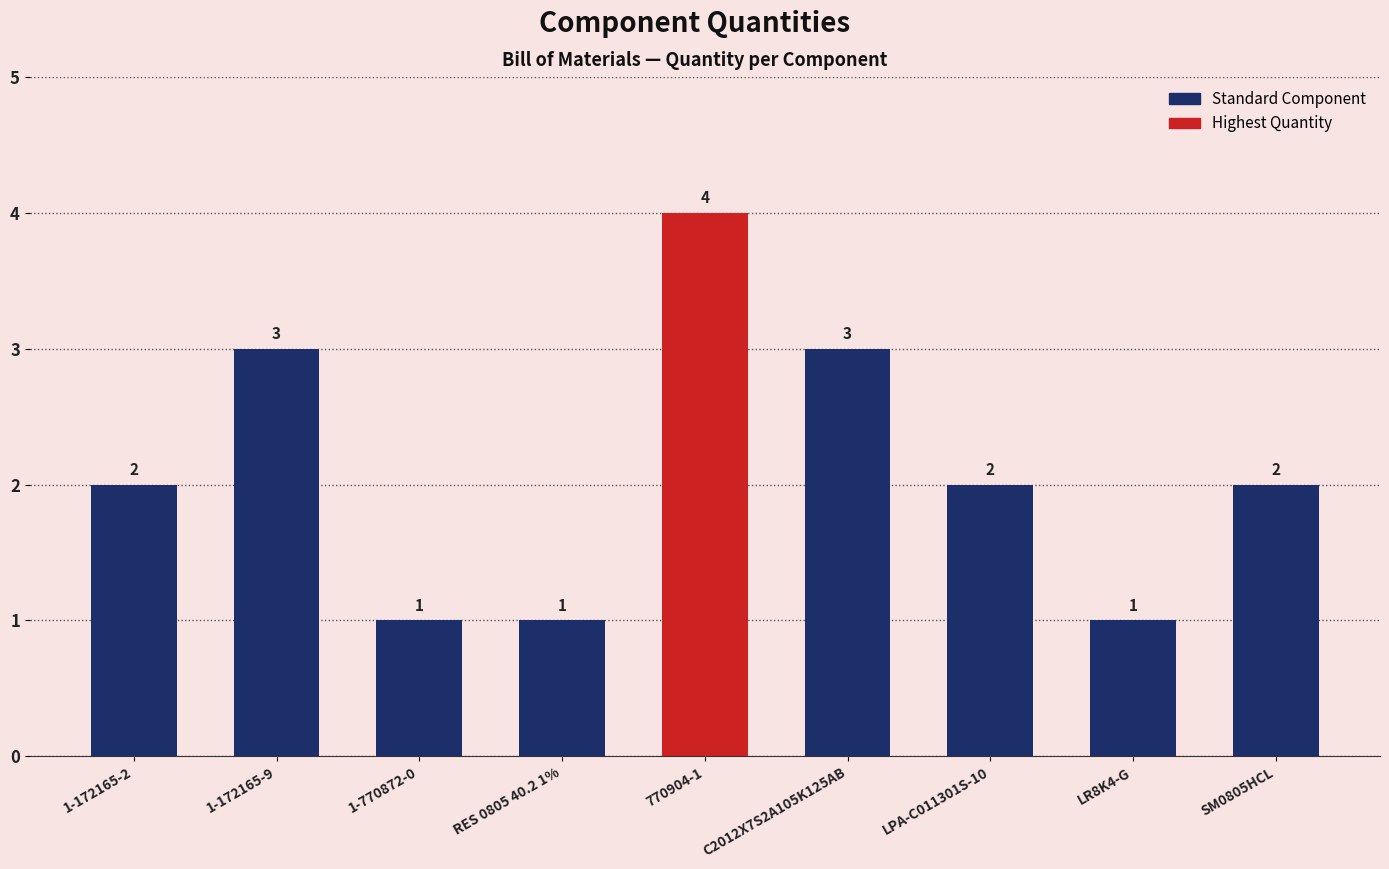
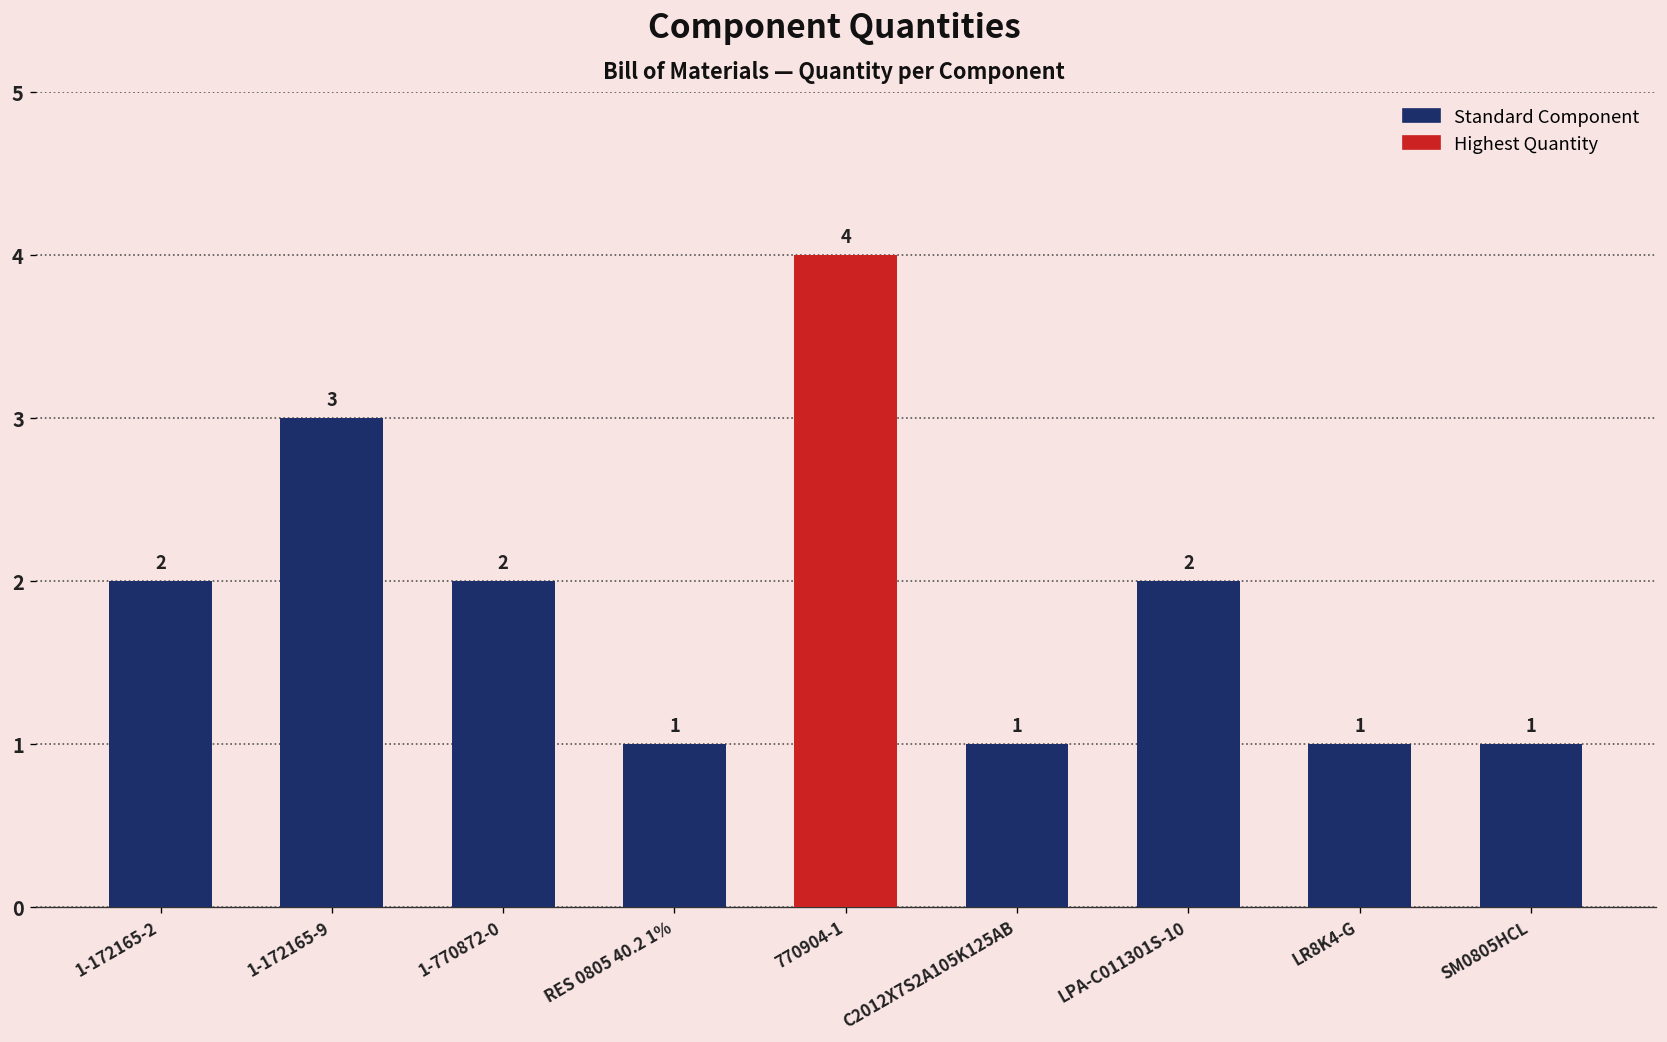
1-770872-0: 1 -> 2
C2012X7S2A105K125AB: 3 -> 1
SM0805HCL: 2 -> 1
